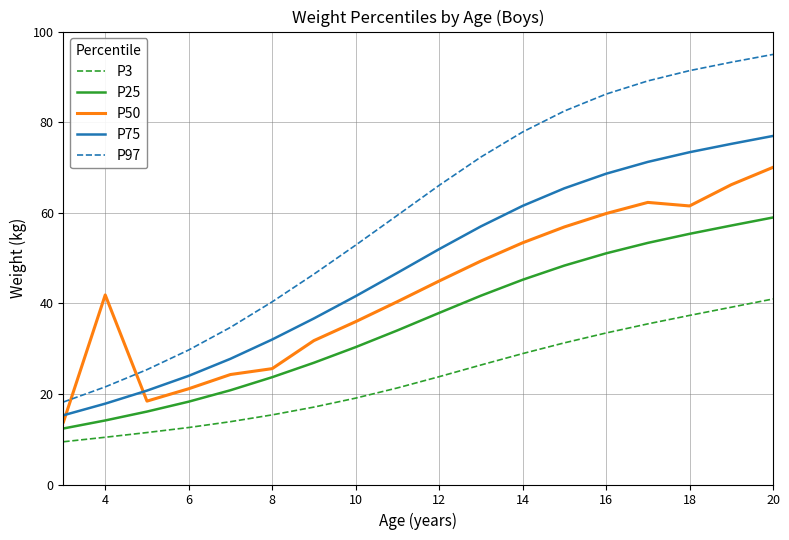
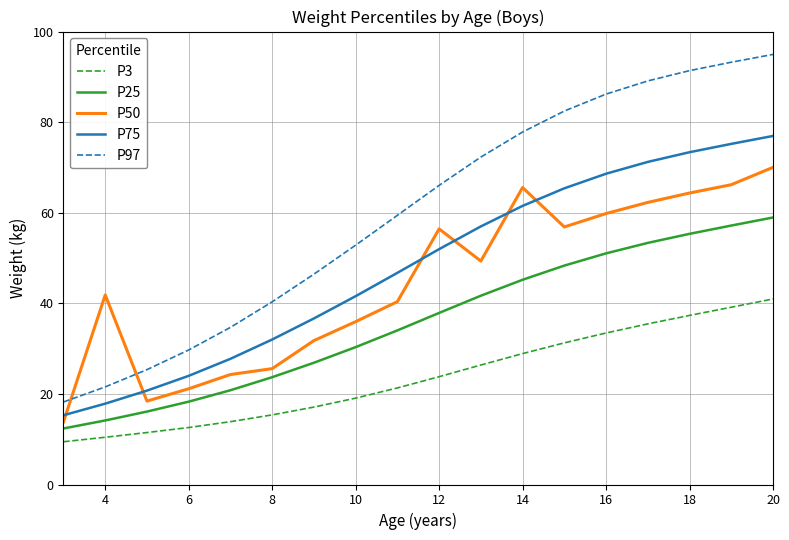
P50, 12: 45 -> 56
P50, 14: 53 -> 66
P50, 18: 62 -> 64
